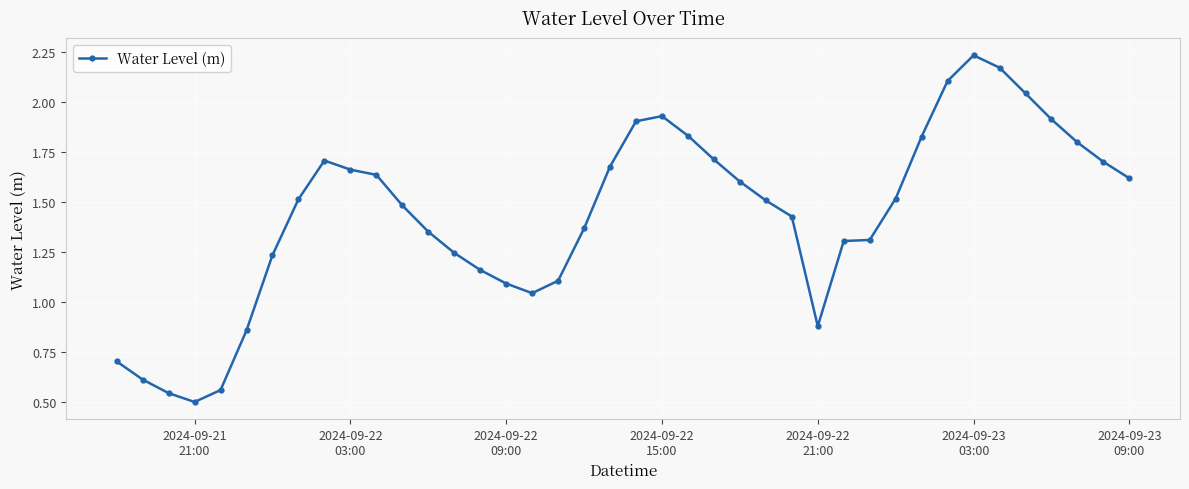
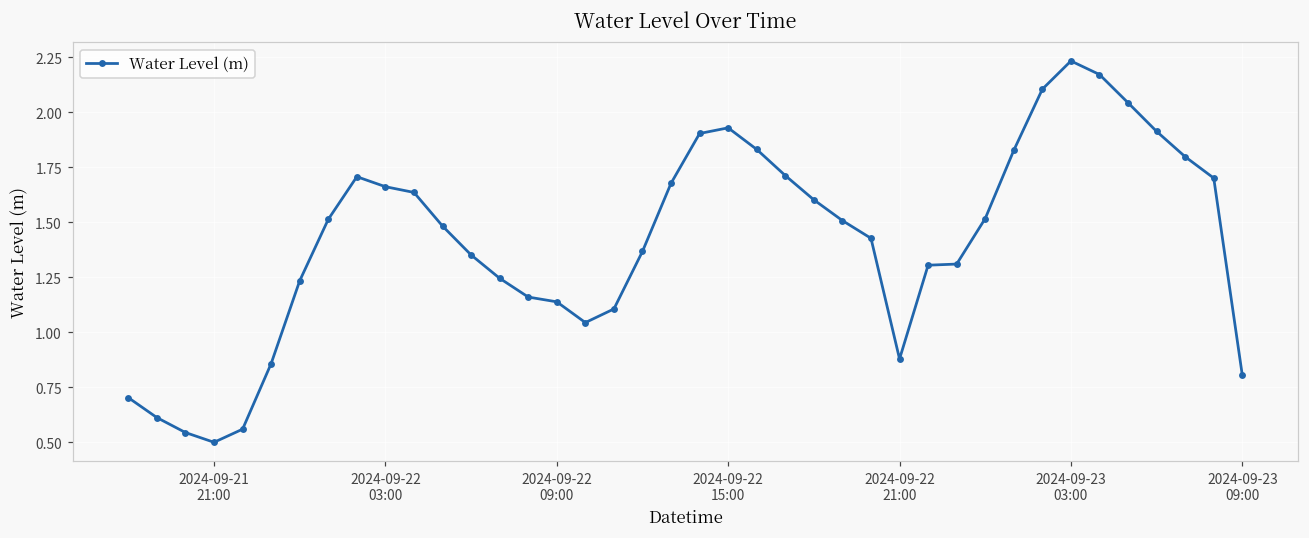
2024-09-22 09:00: 1.09 -> 1.14
2024-09-23 09:00: 1.62 -> 0.80
